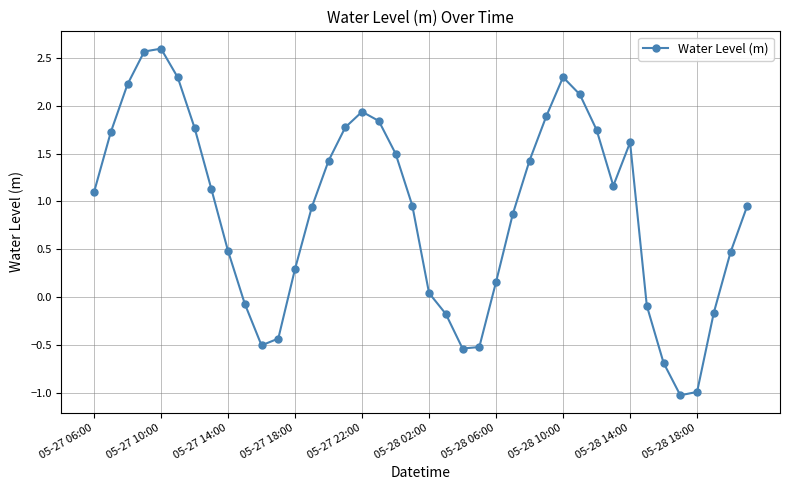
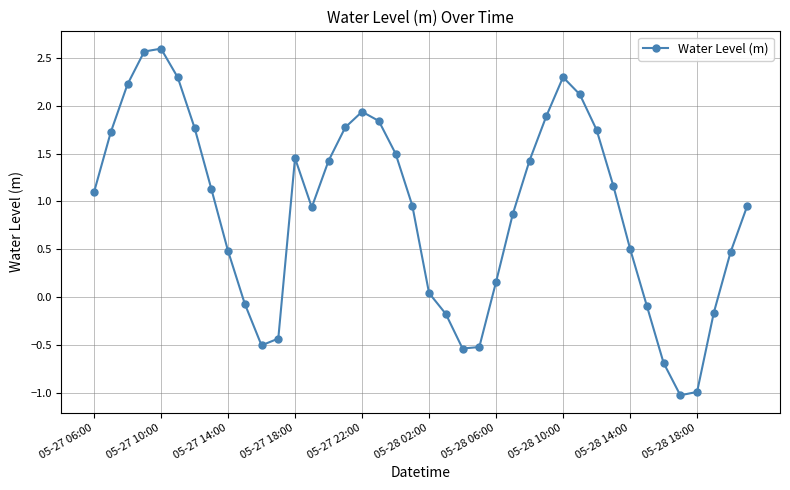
05-27 18:00: 0.3 -> 1.5
05-28 14:00: 1.6 -> 0.5
